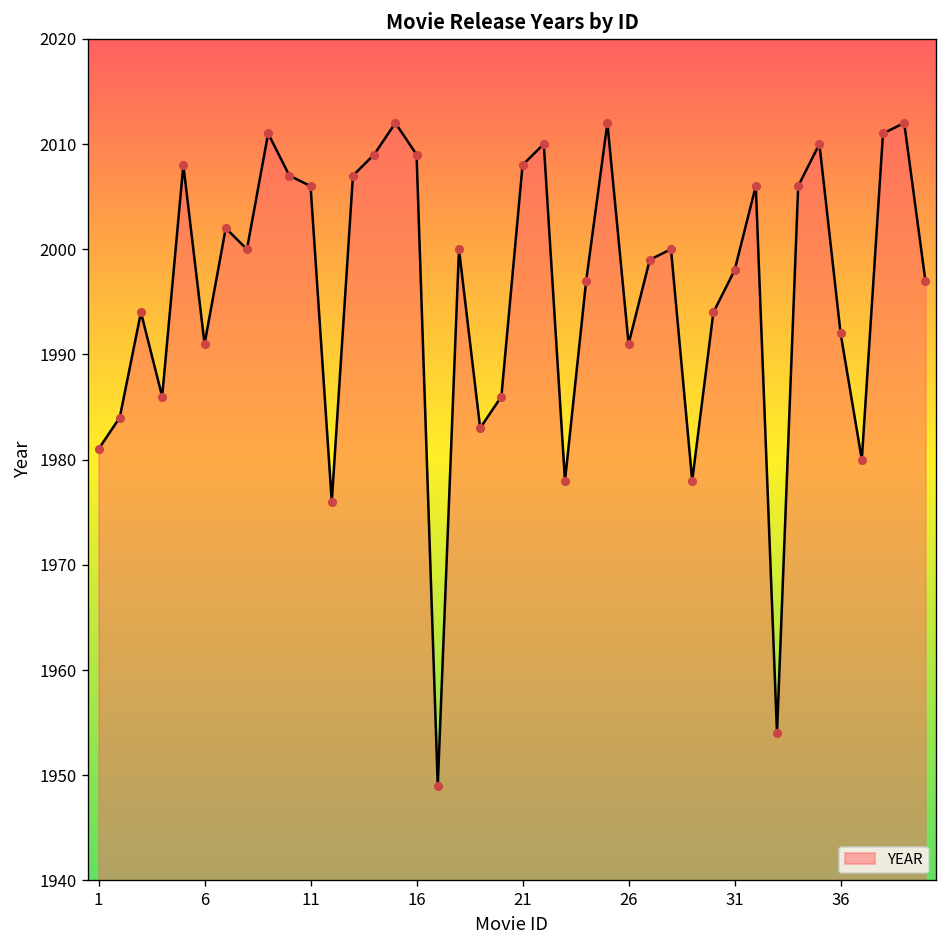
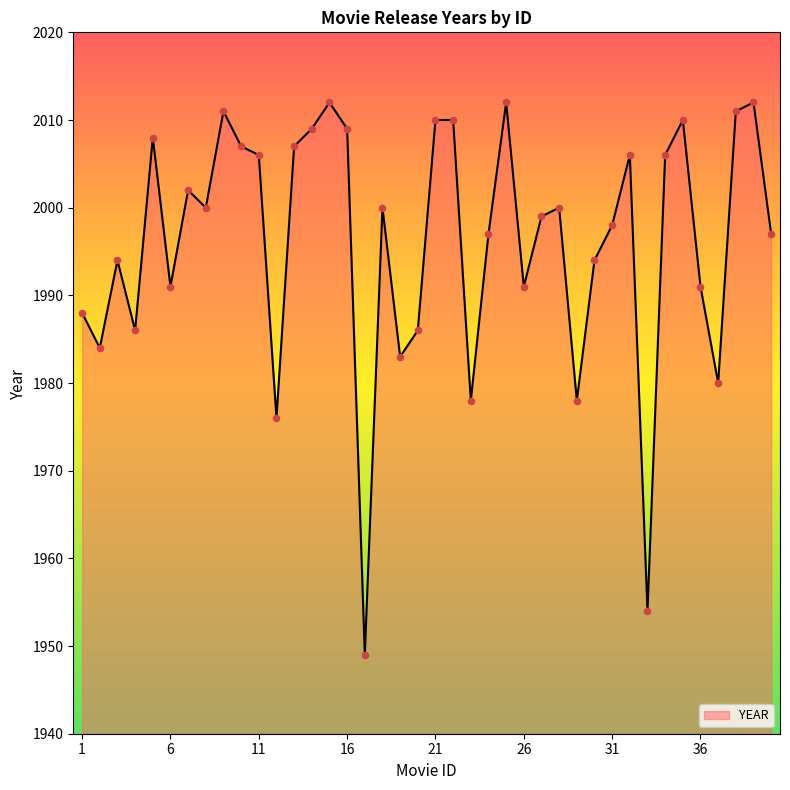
1: 1981 -> 1988
21: 2008 -> 2010
36: 1992 -> 1991
